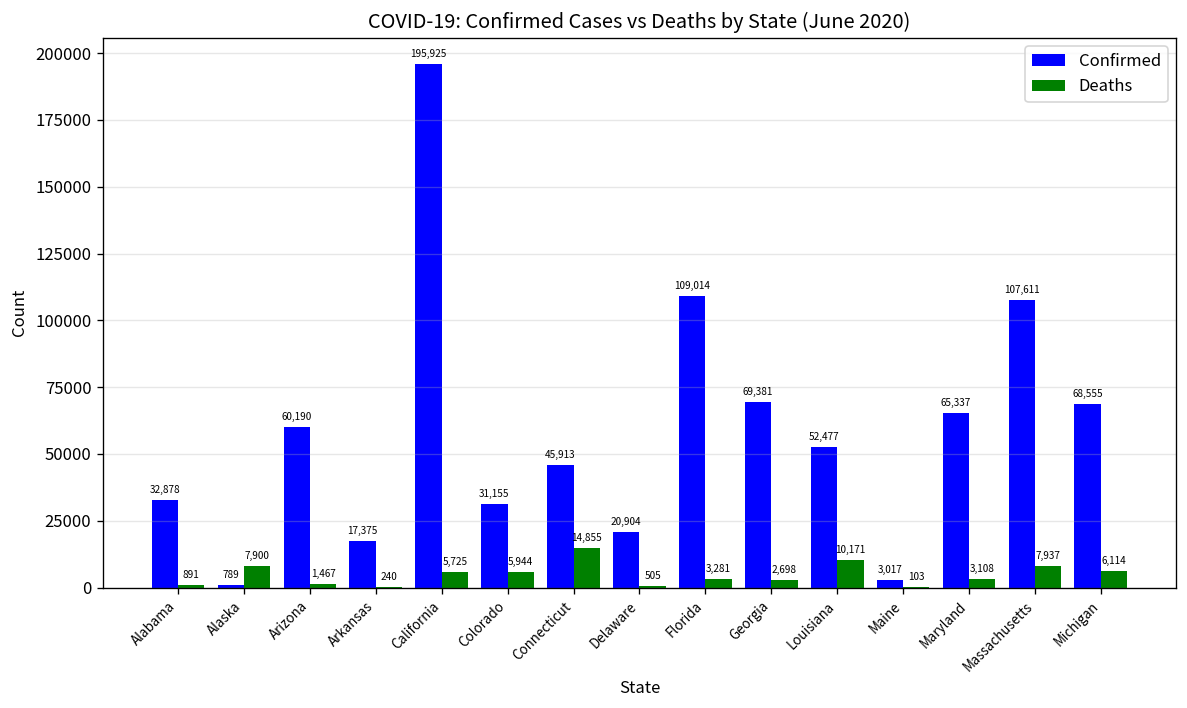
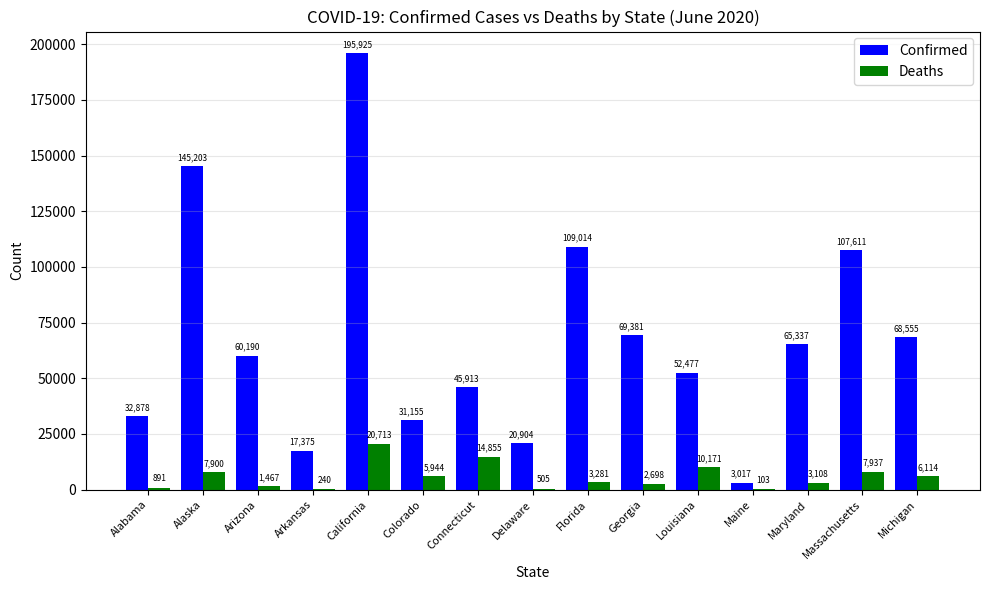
Confirmed, Alaska: 789 -> 145,203
Deaths, California: 5,725 -> 20,713
